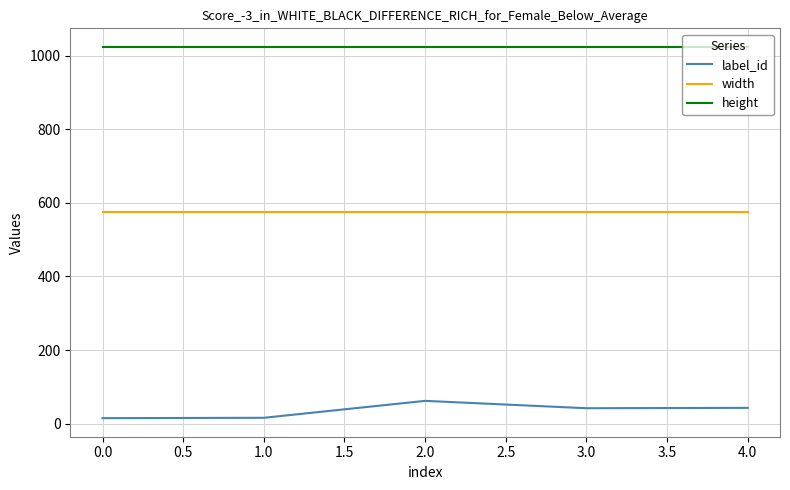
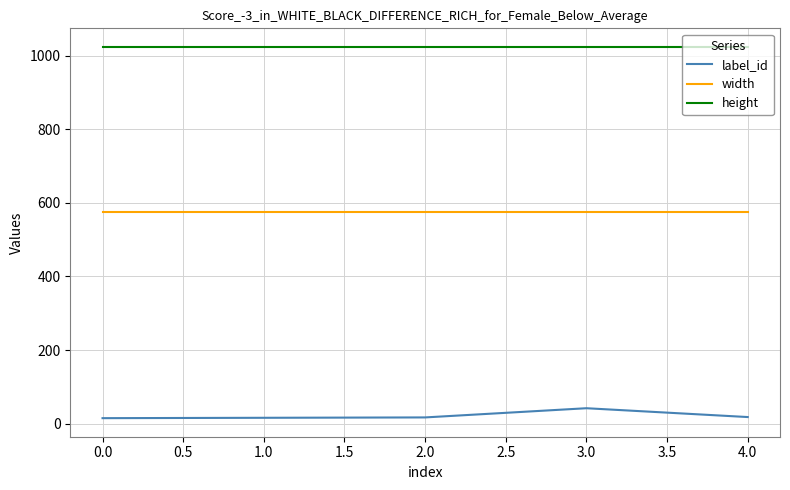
label_id, 2.0: 60 -> 20
label_id, 4.0: 40 -> 20
